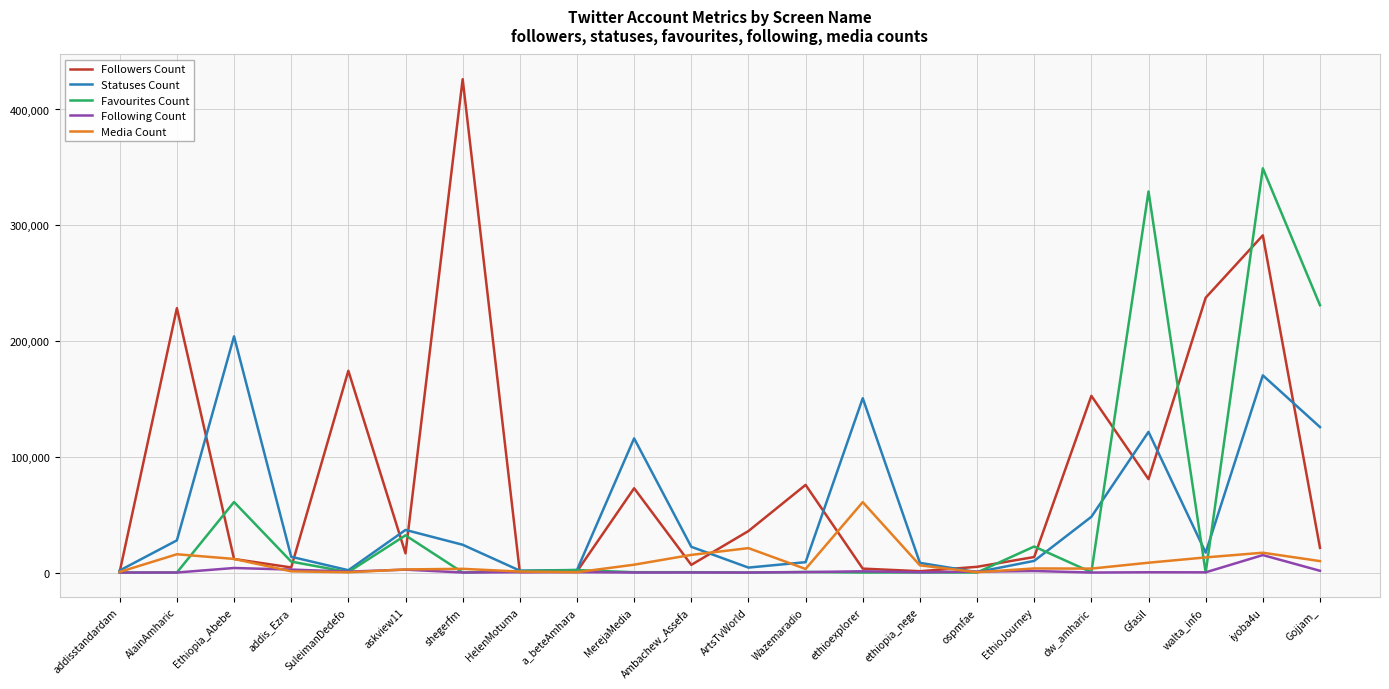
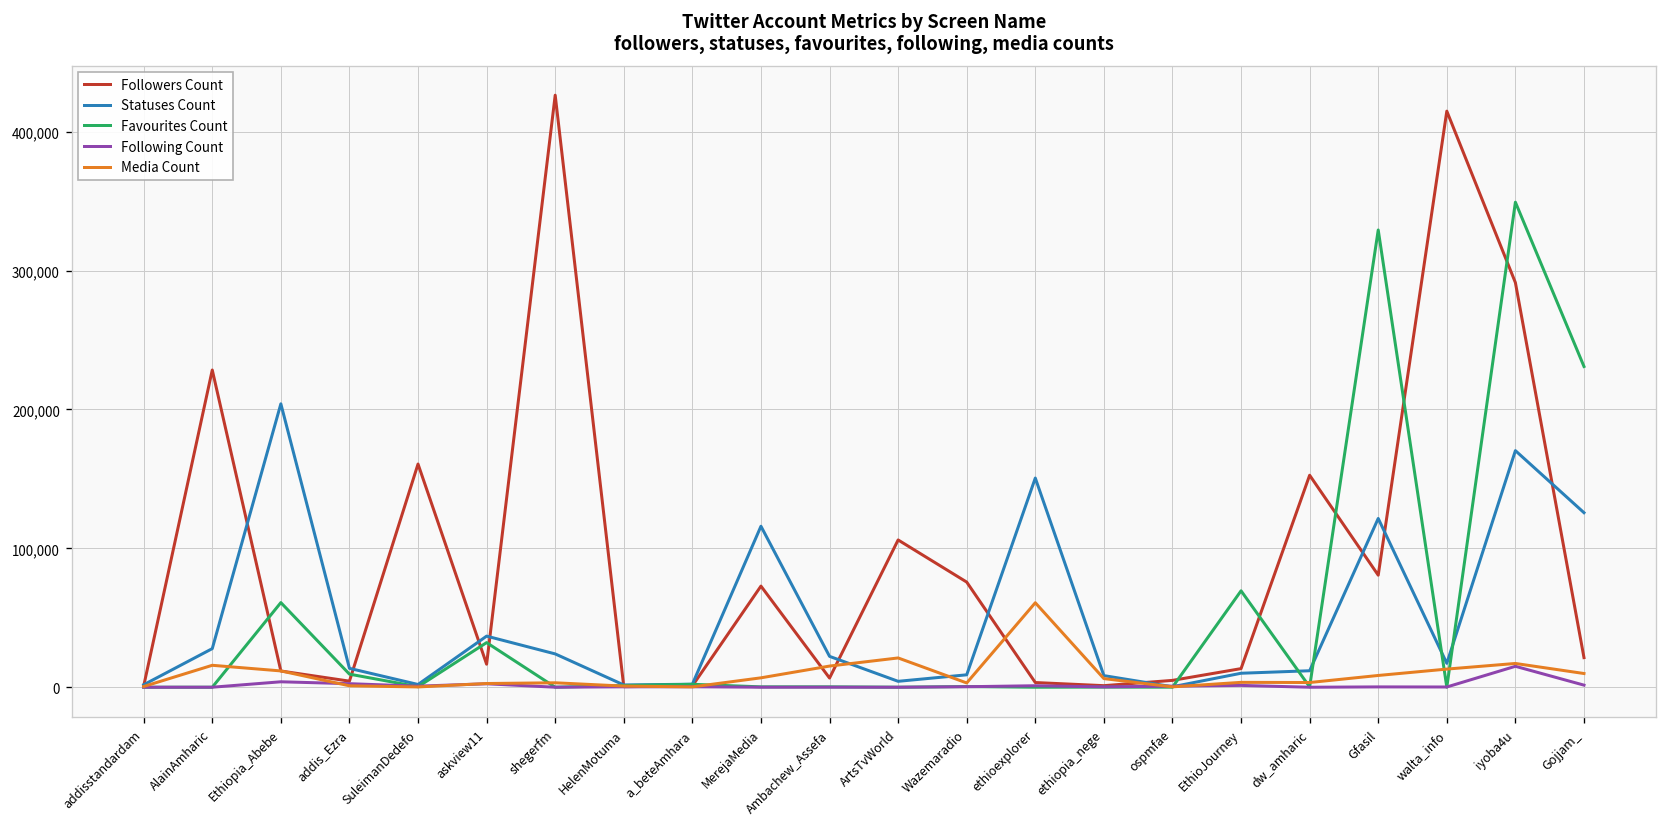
Followers Count, SuleimanDedefo: 174,000 -> 161,000
Followers Count, ArtsTvWorld: 36,000 -> 106,000
Favourites Count, EthioJourney: 22,000 -> 69,000
Statuses Count, dw_amharic: 48,000 -> 12,000
Followers Count, walta_info: 237,000 -> 415,000
